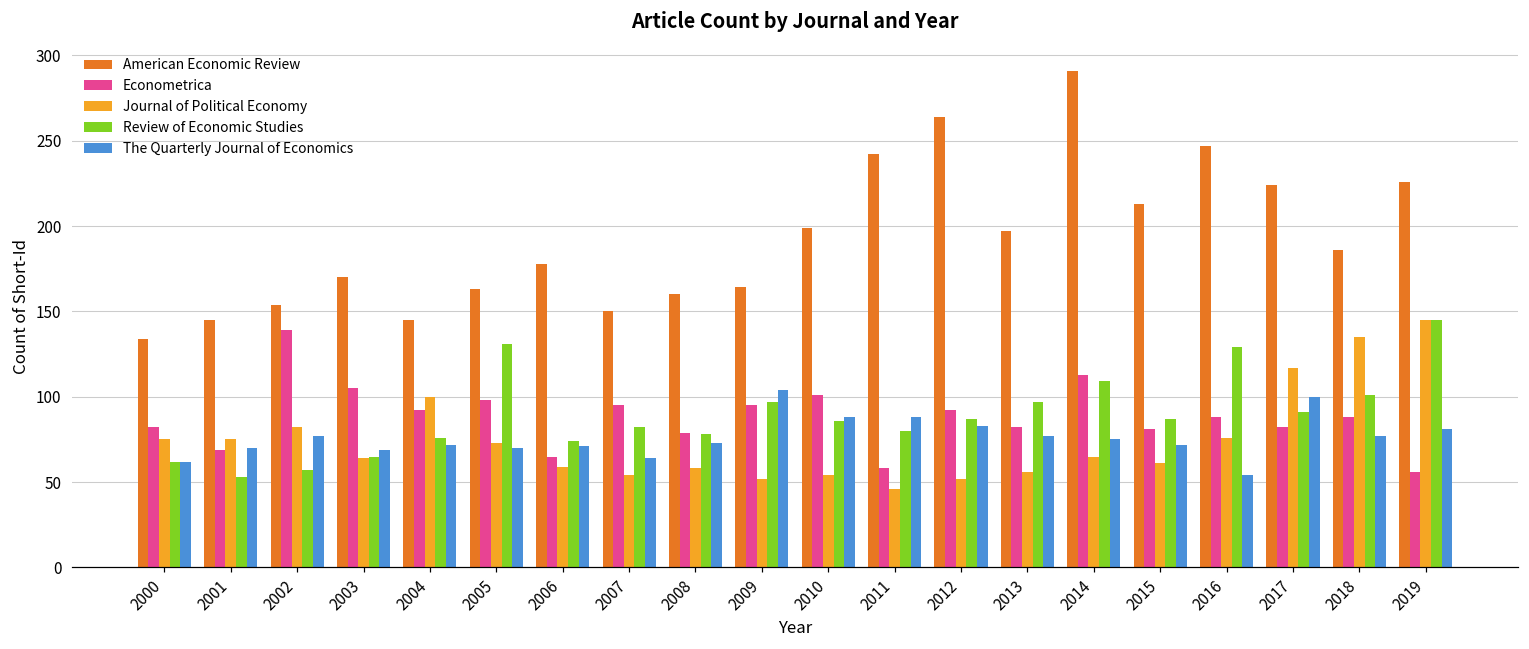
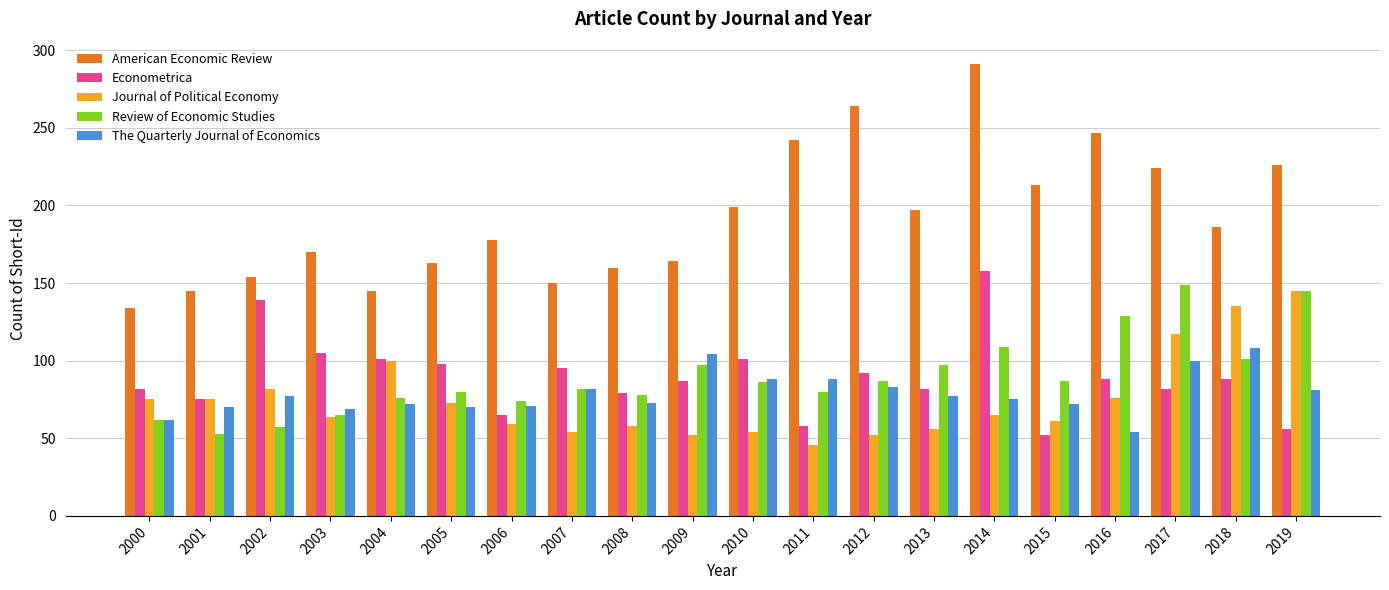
Econometrica, 2001: 69 -> 75
Econometrica, 2004: 92 -> 101
Review of Economic Studies, 2005: 131 -> 80
The Quarterly Journal of Economics, 2007: 64 -> 82
Econometrica, 2009: 95 -> 87
Econometrica, 2014: 113 -> 158
Econometrica, 2015: 81 -> 52
Review of Economic Studies, 2017: 91 -> 149
The Quarterly Journal of Economics, 2018: 77 -> 108
